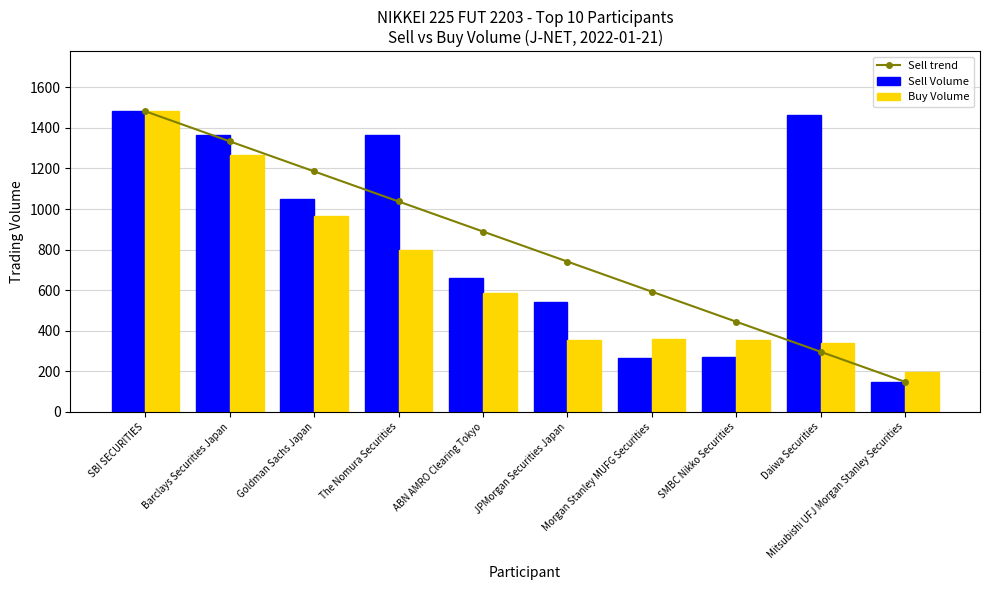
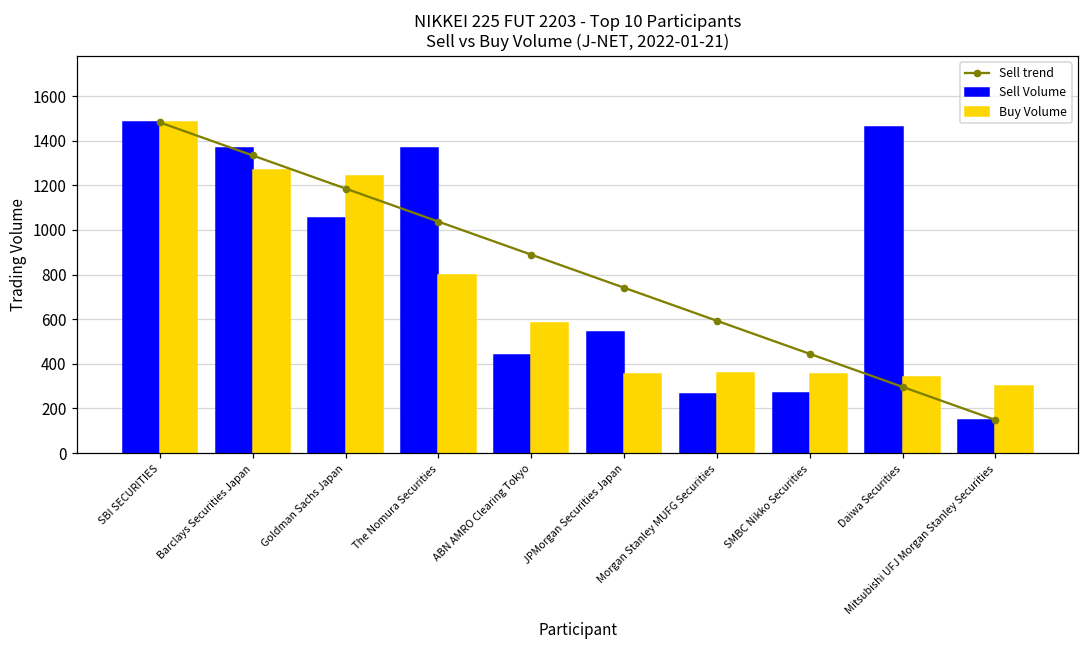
Buy Volume, Goldman Sachs Japan: 970 -> 1240
Sell Volume, ABN AMRO Clearing Tokyo: 660 -> 440
Buy Volume, Mitsubishi UFJ Morgan Stanley Securities: 200 -> 300
